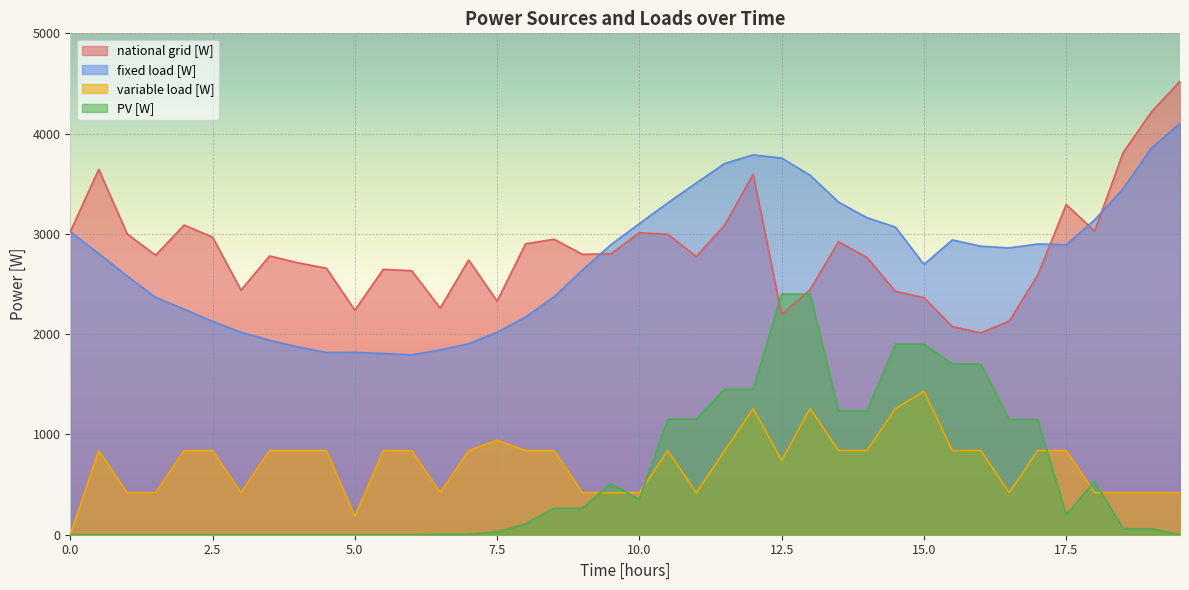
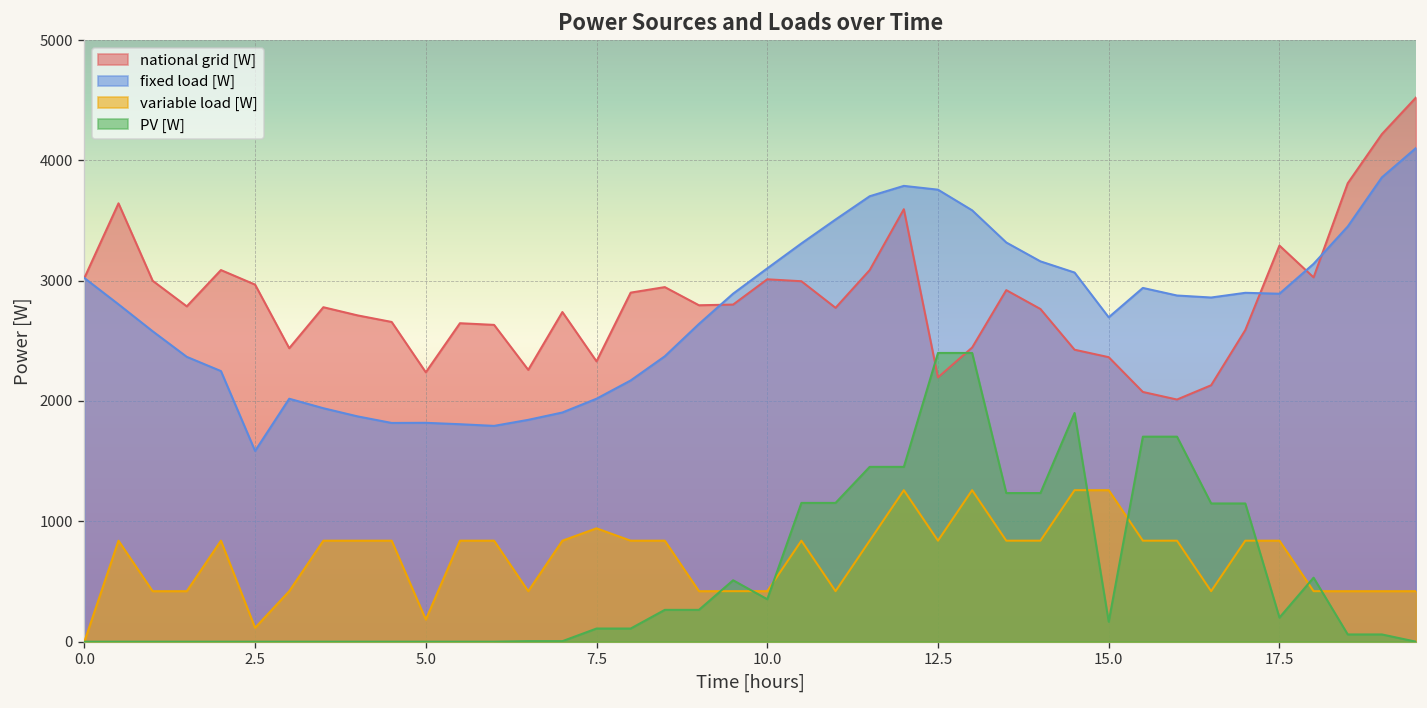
fixed load [W], 2.5: 2130 -> 1590
variable load [W], 2.5: 840 -> 120
PV [W], 7.5: 30 -> 110
variable load [W], 12.5: 740 -> 840
variable load [W], 15.0: 1430 -> 1260
PV [W], 15.0: 1900 -> 170
